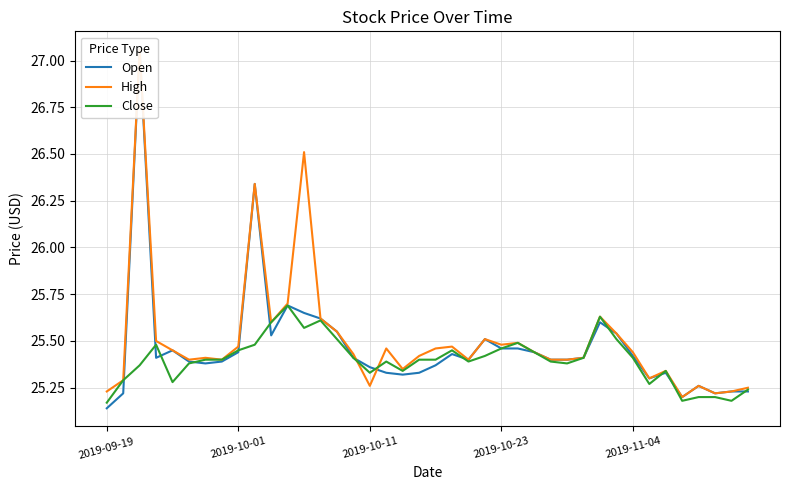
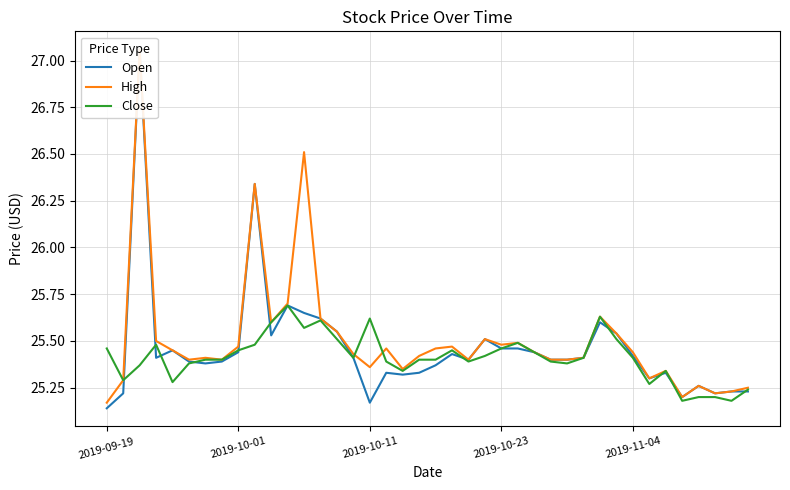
High, 2019-09-19: 25.23 -> 25.17
Close, 2019-09-19: 25.17 -> 25.46
Open, 2019-10-11: 25.36 -> 25.17
High, 2019-10-11: 25.26 -> 25.36
Close, 2019-10-11: 25.33 -> 25.62
